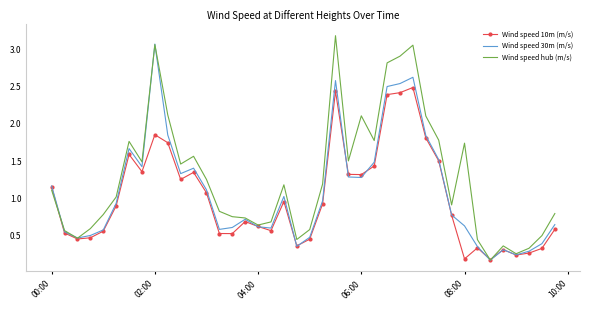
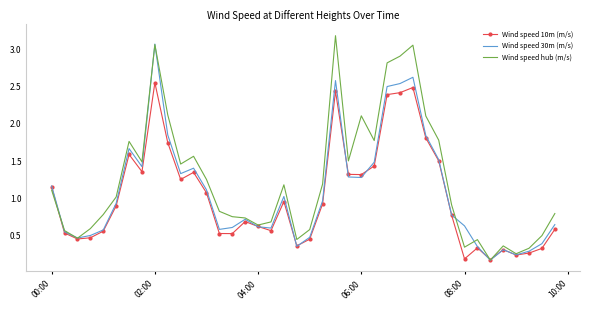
Wind speed 10m (m/s), 02:00: 1.9 -> 2.6
Wind speed hub (m/s), 08:00: 1.7 -> 0.3
